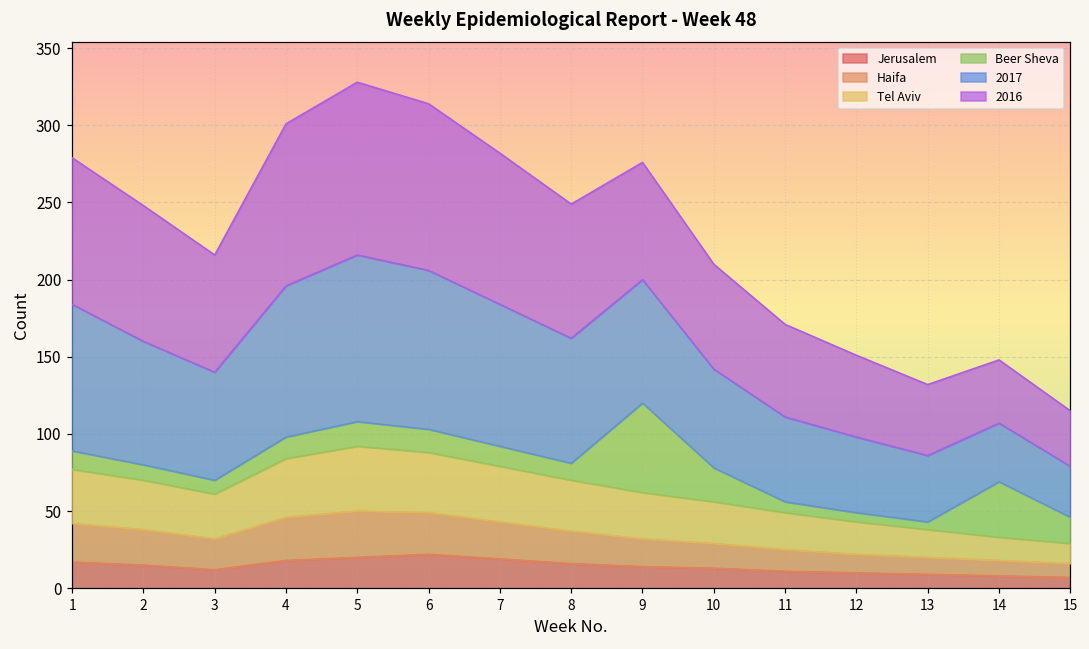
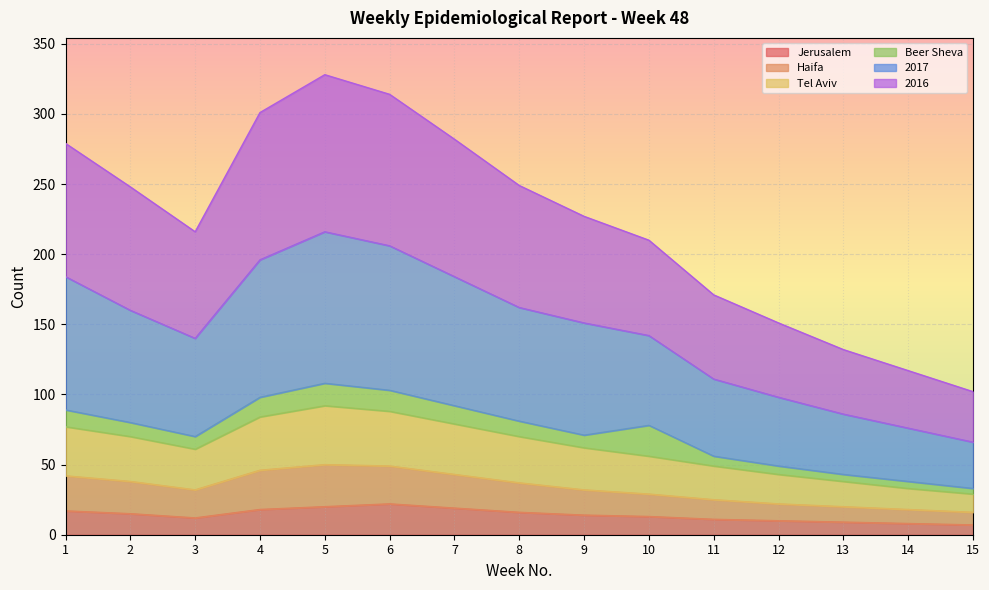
Beer Sheva, 9: 58 -> 9
Beer Sheva, 14: 36 -> 5
Beer Sheva, 15: 17 -> 4
